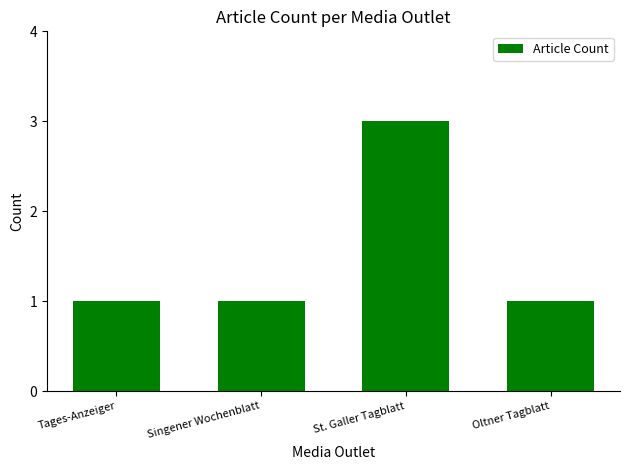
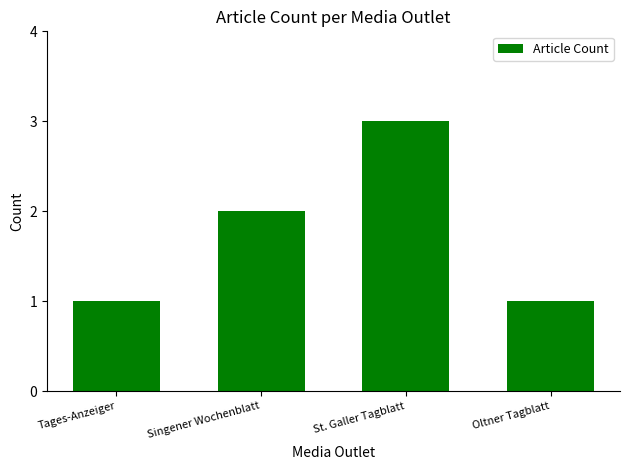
Singener Wochenblatt: 1 -> 2
